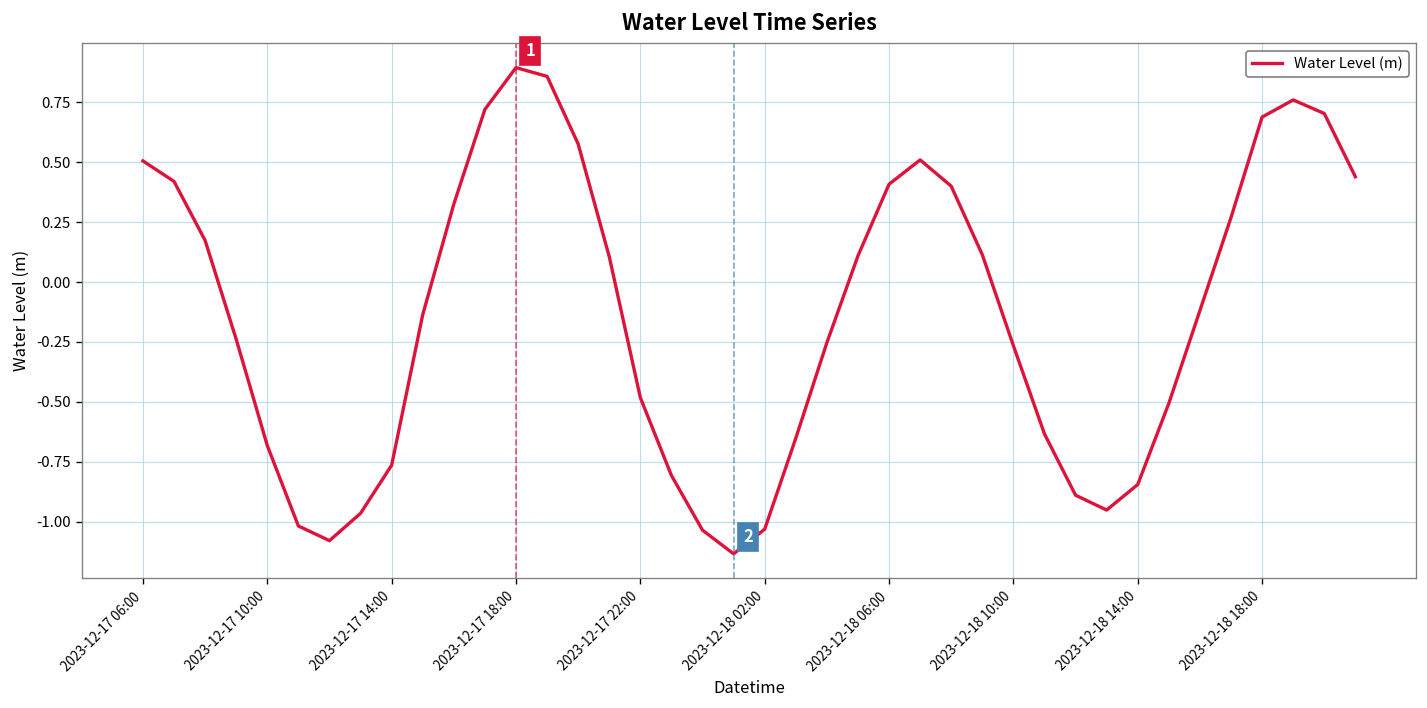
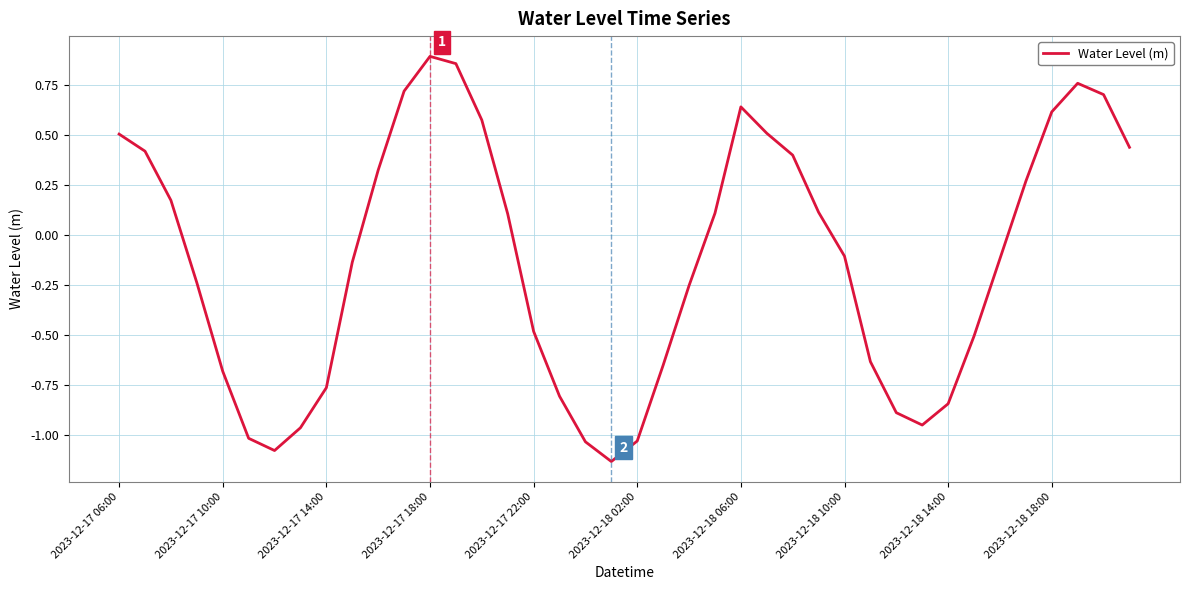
2023-12-18 06:00: 0.41 -> 0.64
2023-12-18 10:00: -0.27 -> -0.11
2023-12-18 18:00: 0.69 -> 0.62
